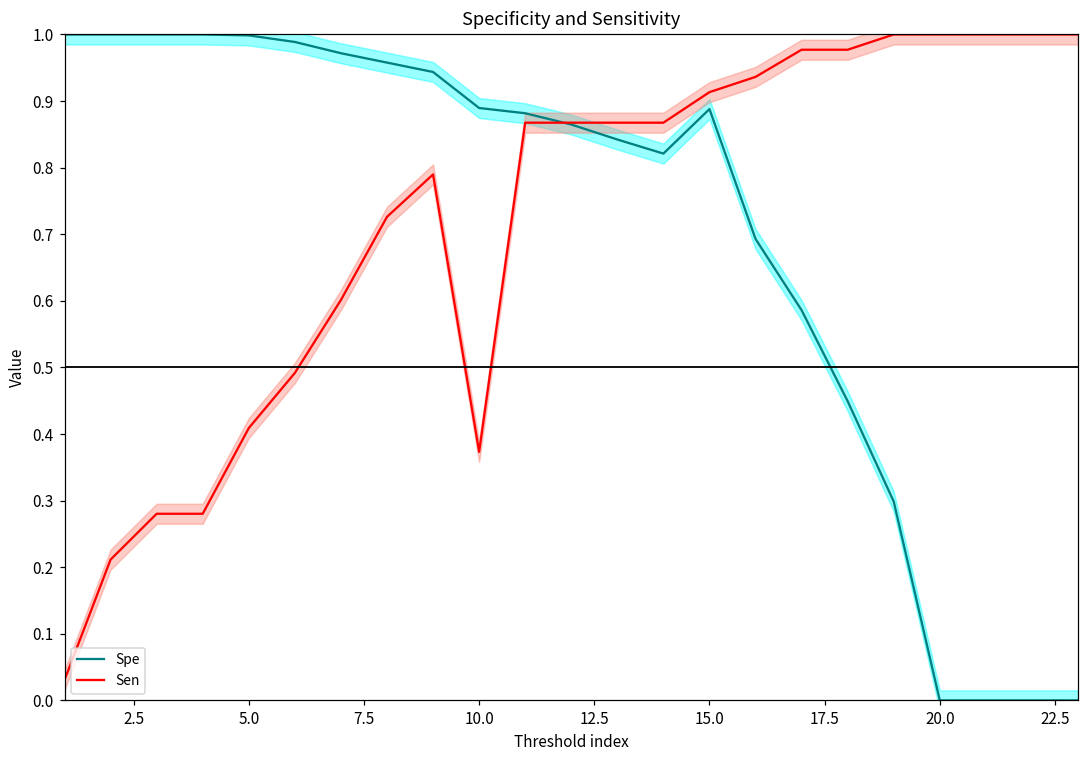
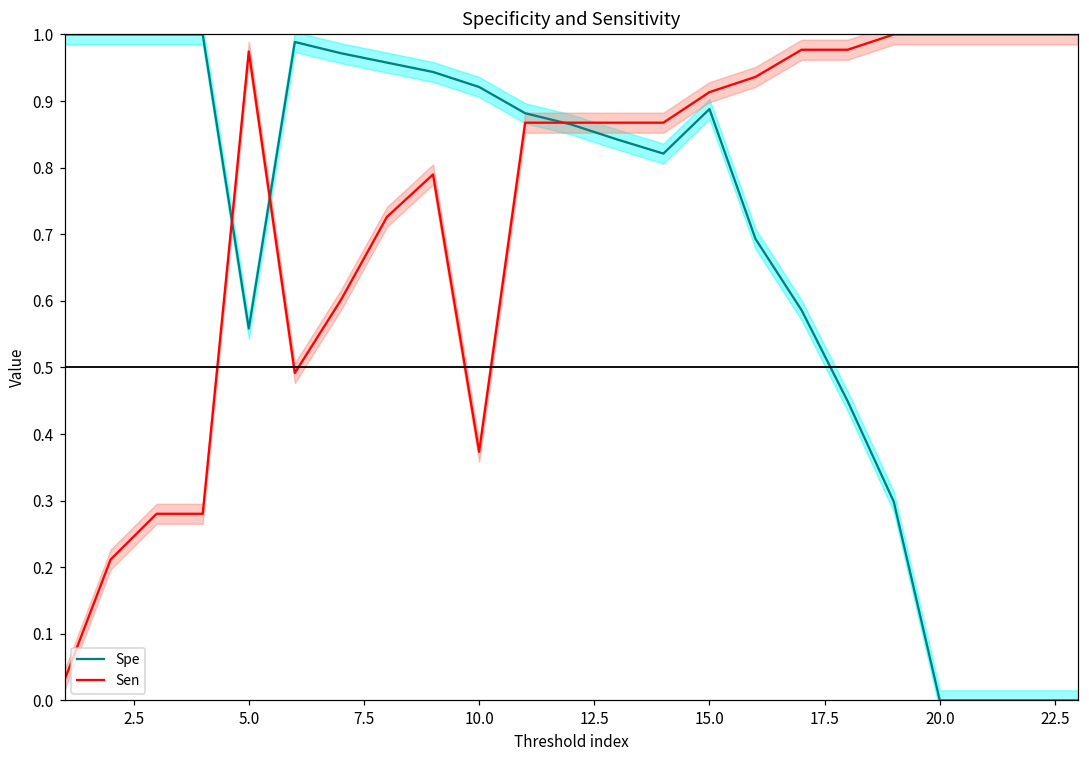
Spe, 5.0: 1.00 -> 0.56
Sen, 5.0: 0.41 -> 0.97
Spe, 10.0: 0.89 -> 0.92
